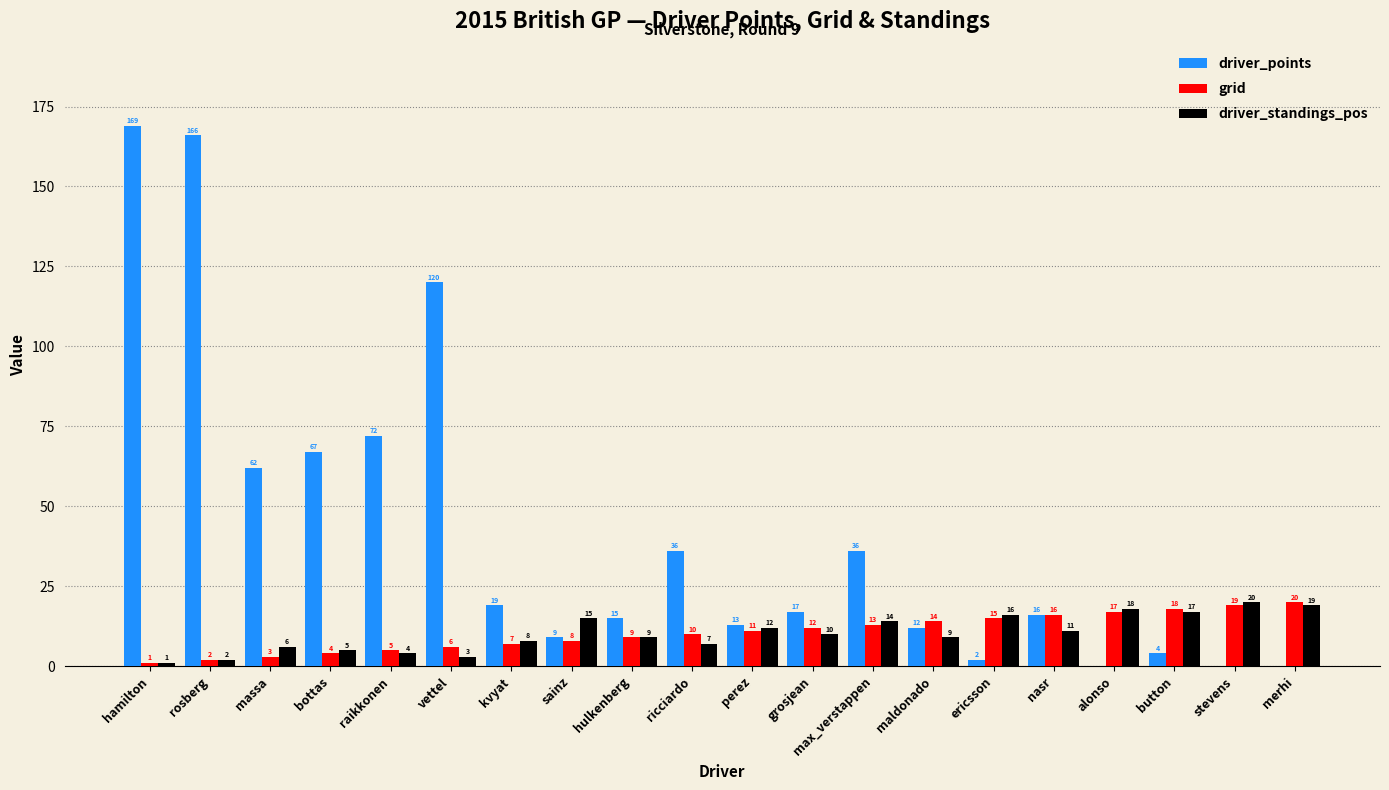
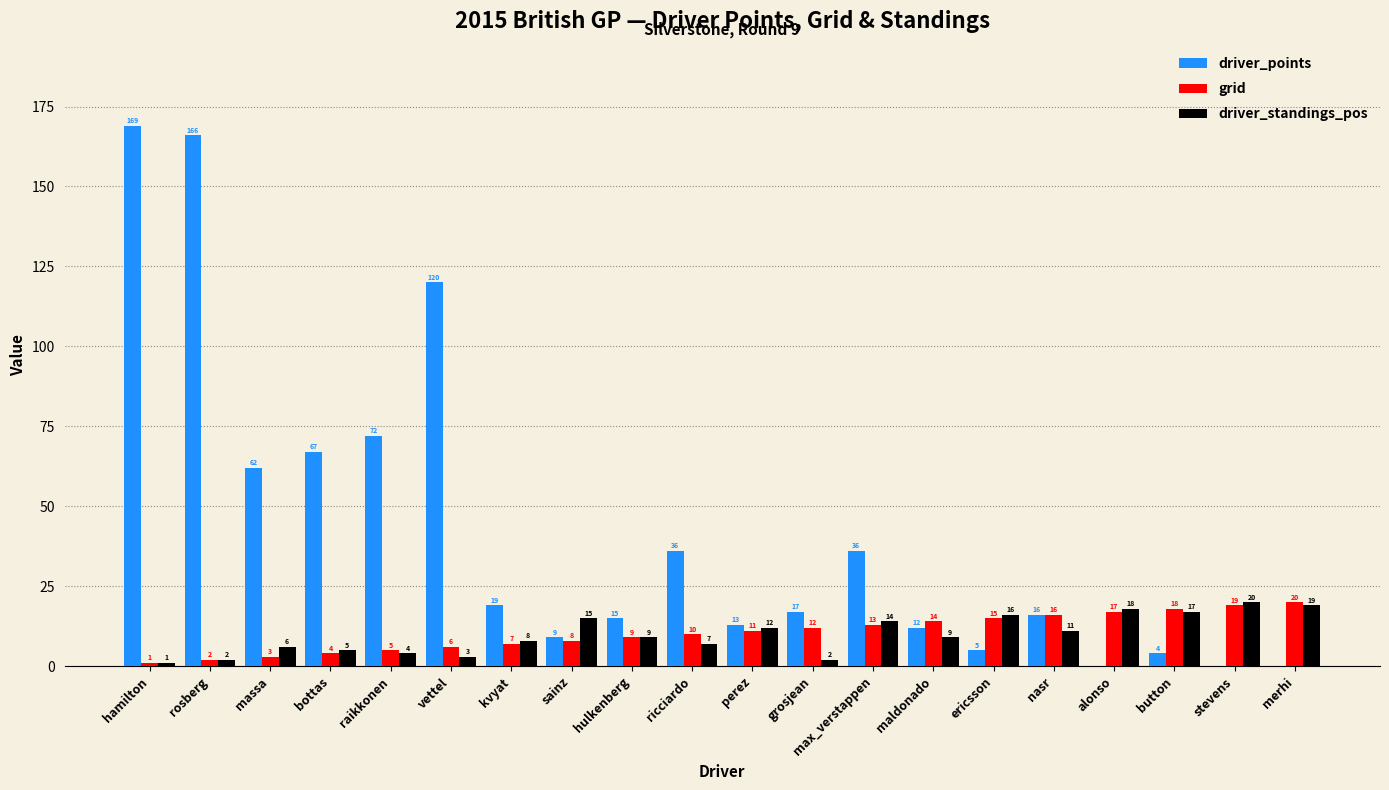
driver_standings_pos, grosjean: 10 -> 2
driver_points, ericsson: 2 -> 5
